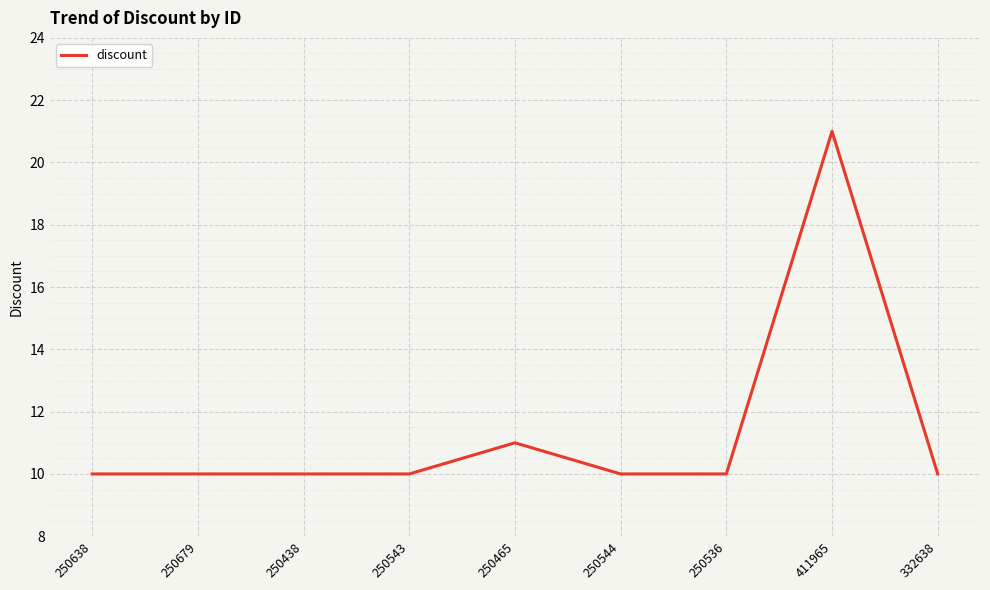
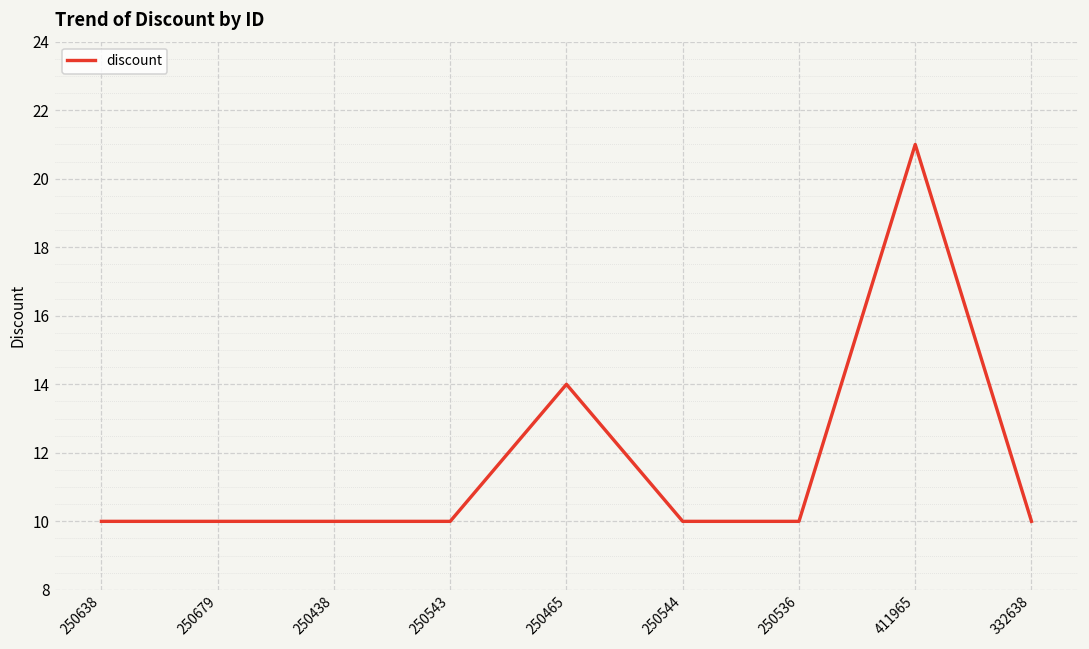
250465: 11 -> 14
